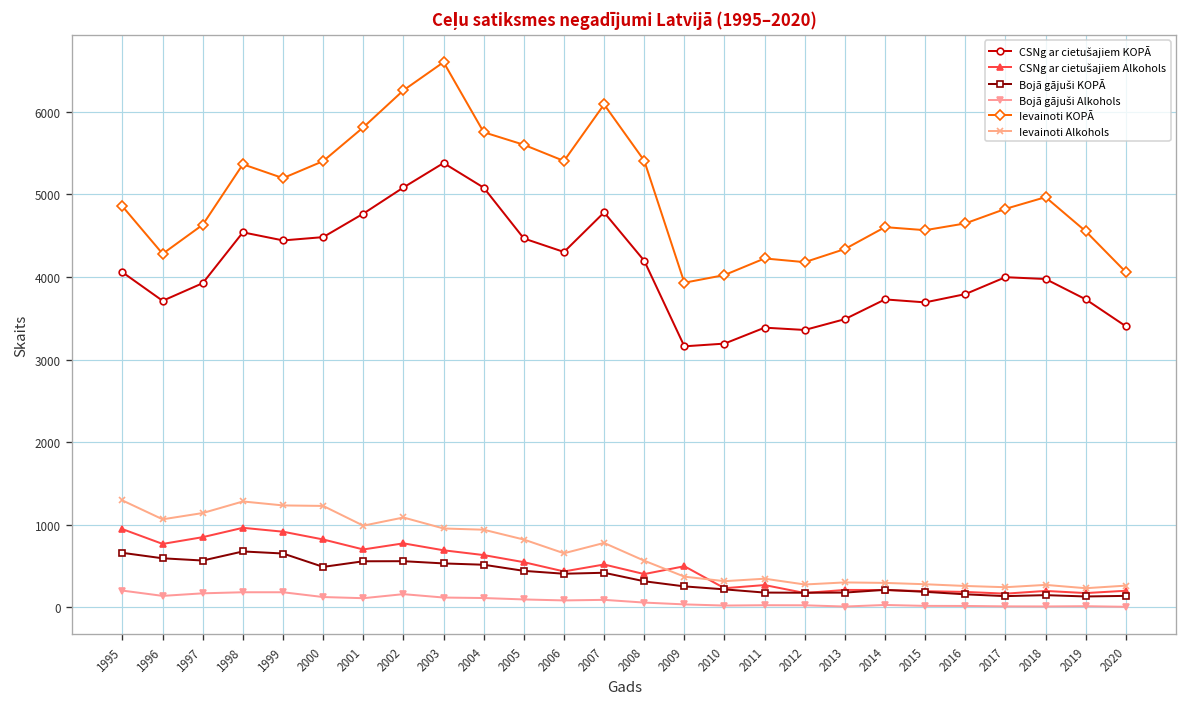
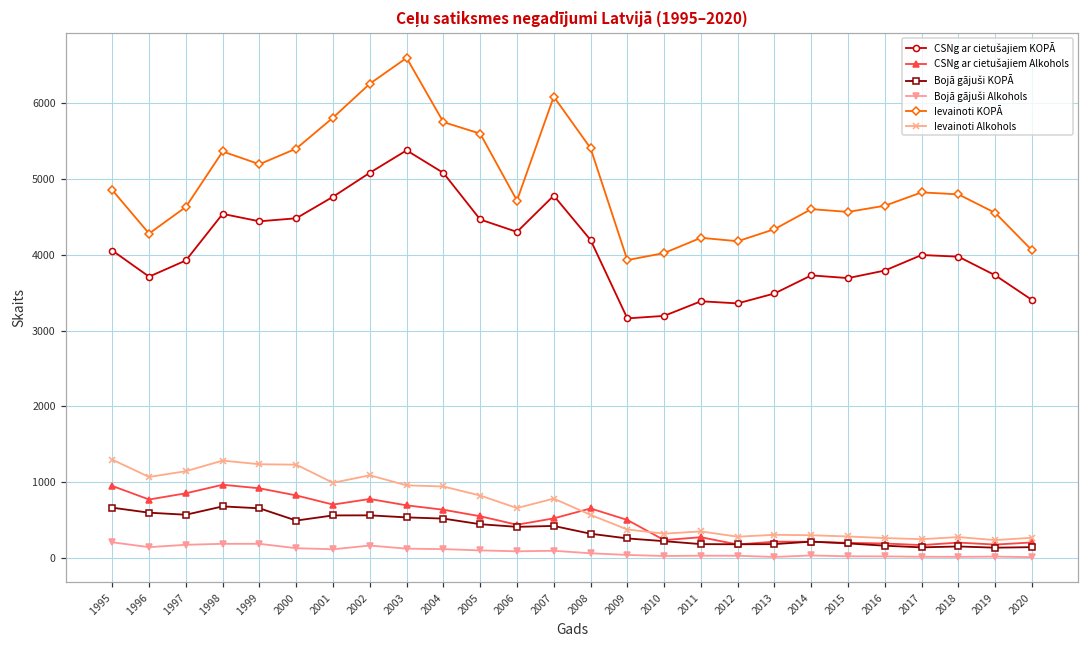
Ievainoti KOPĀ, 2006: 5400 -> 4700
CSNg ar cietušajiem Alkohols, 2008: 400 -> 700
Ievainoti KOPĀ, 2018: 5000 -> 4800
